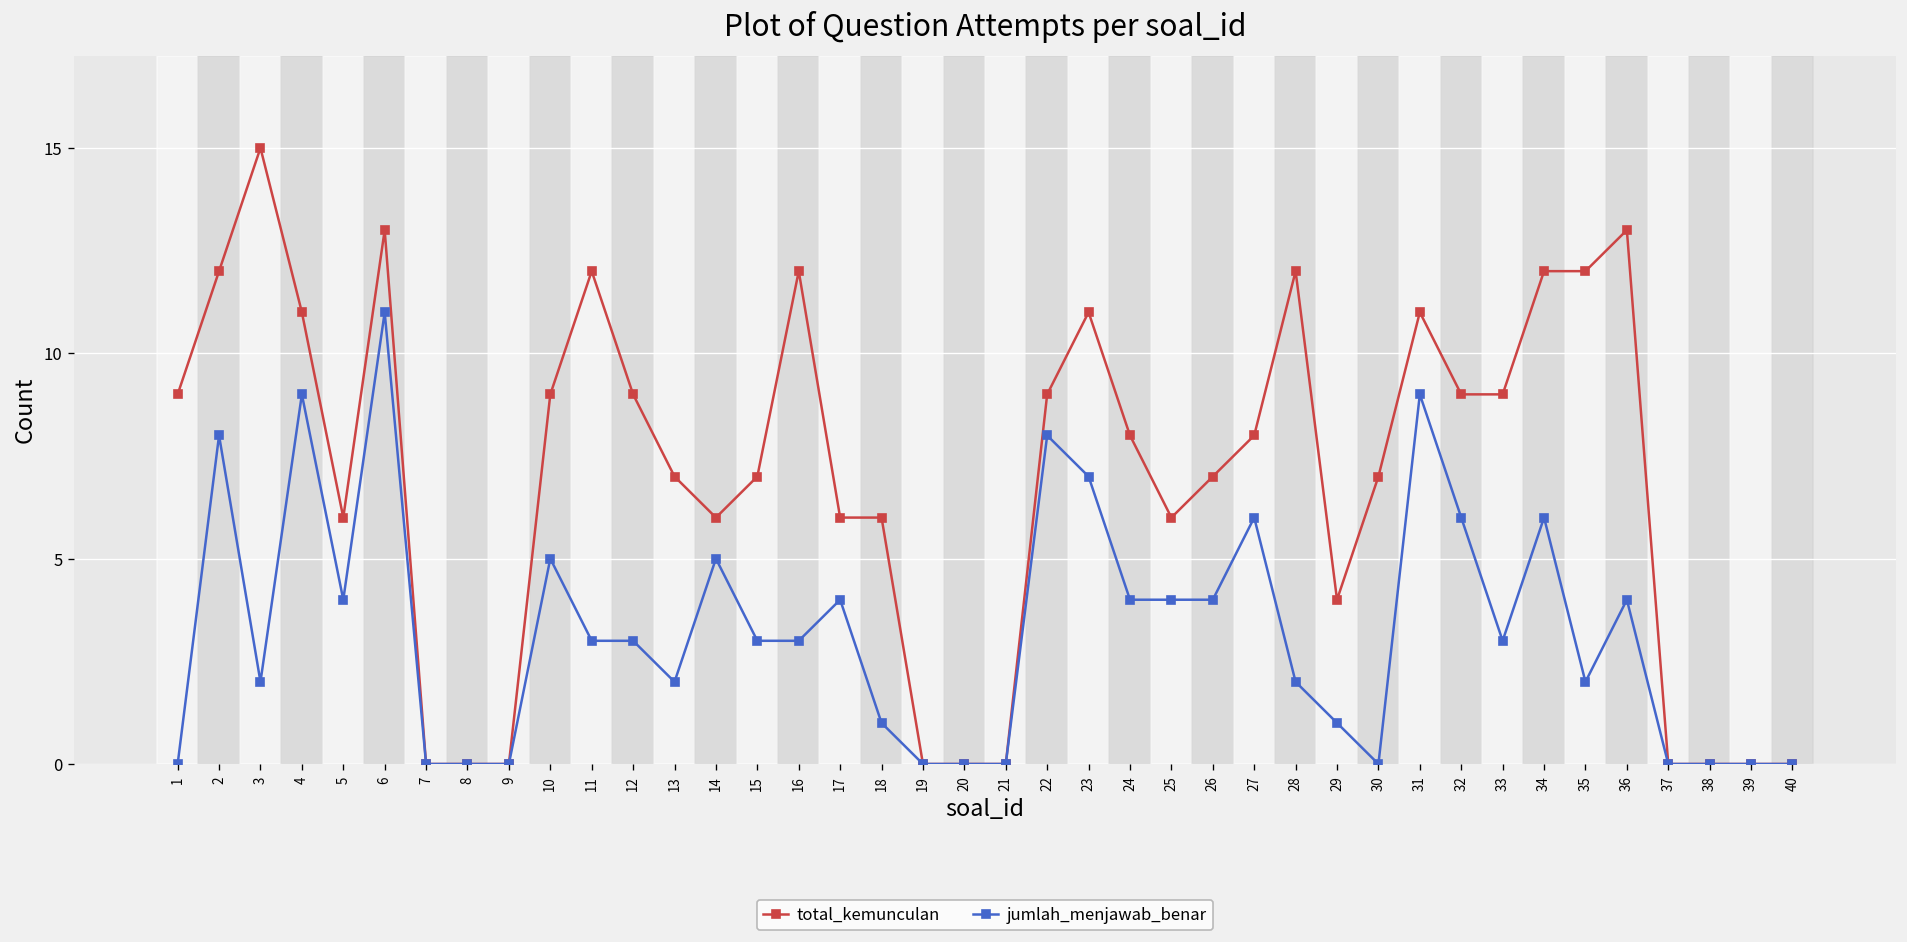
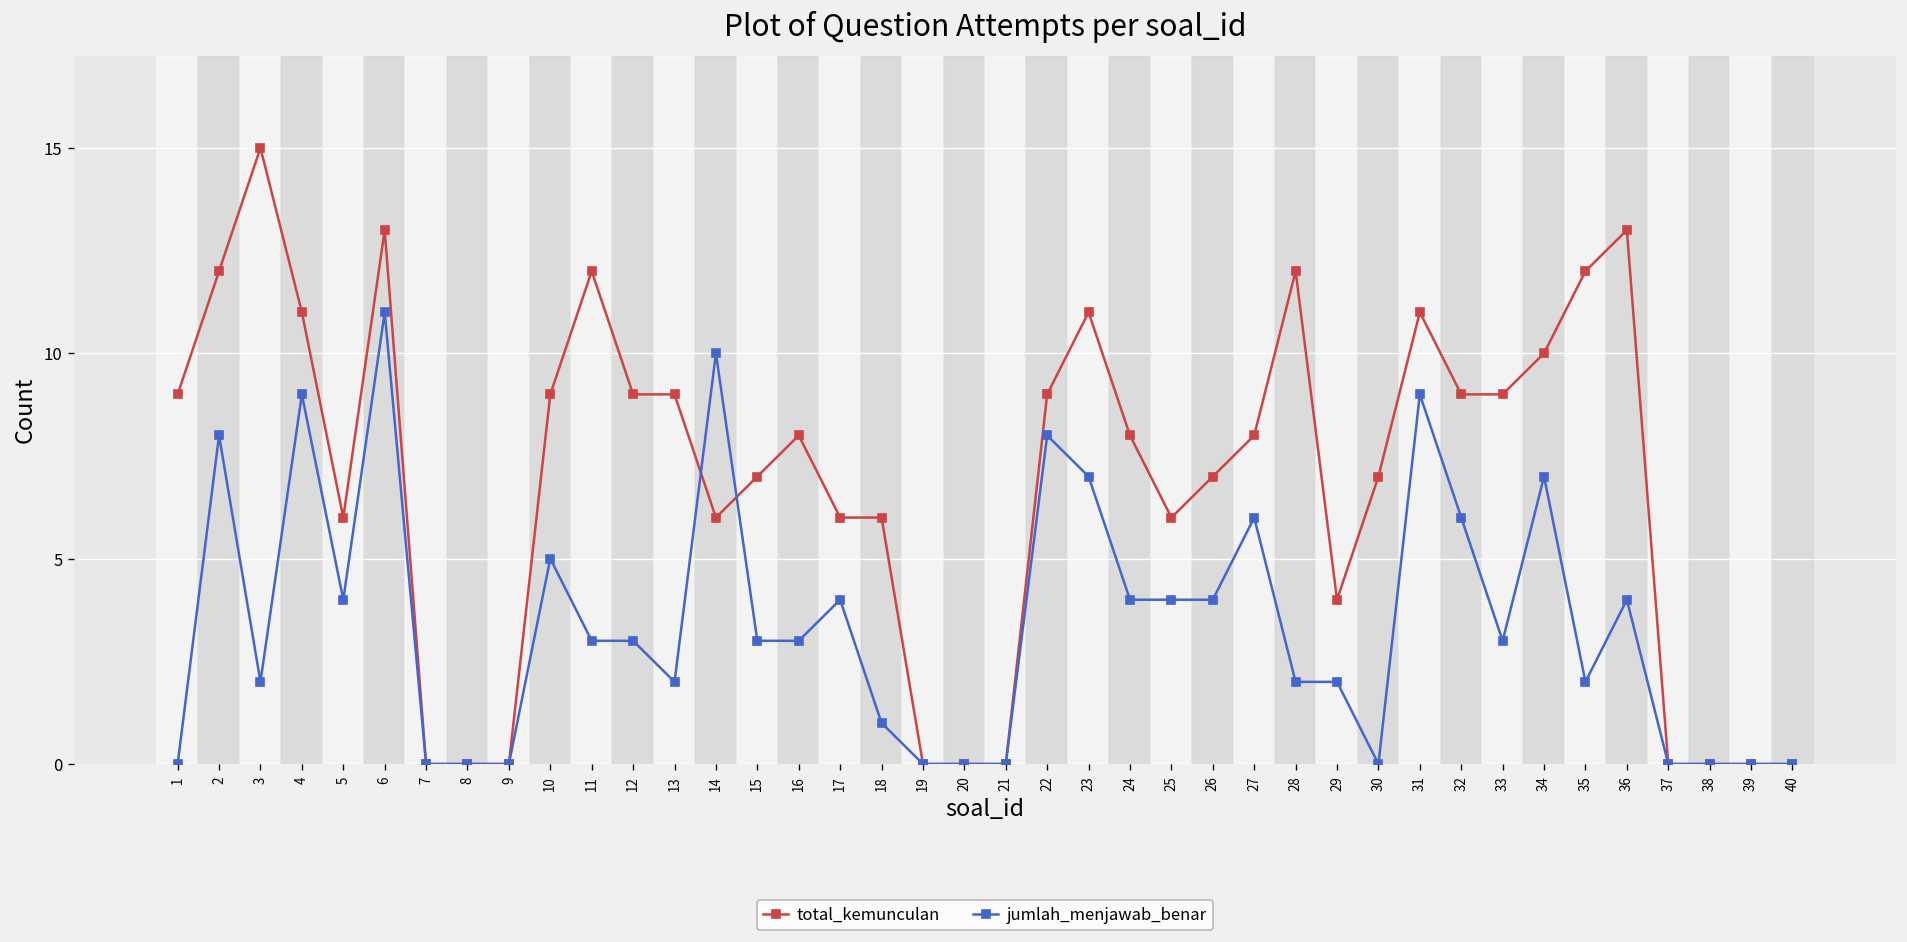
total_kemunculan, 13: 7 -> 9
jumlah_menjawab_benar, 14: 5 -> 10
total_kemunculan, 16: 12 -> 8
jumlah_menjawab_benar, 29: 1 -> 2
total_kemunculan, 34: 12 -> 10
jumlah_menjawab_benar, 34: 6 -> 7
